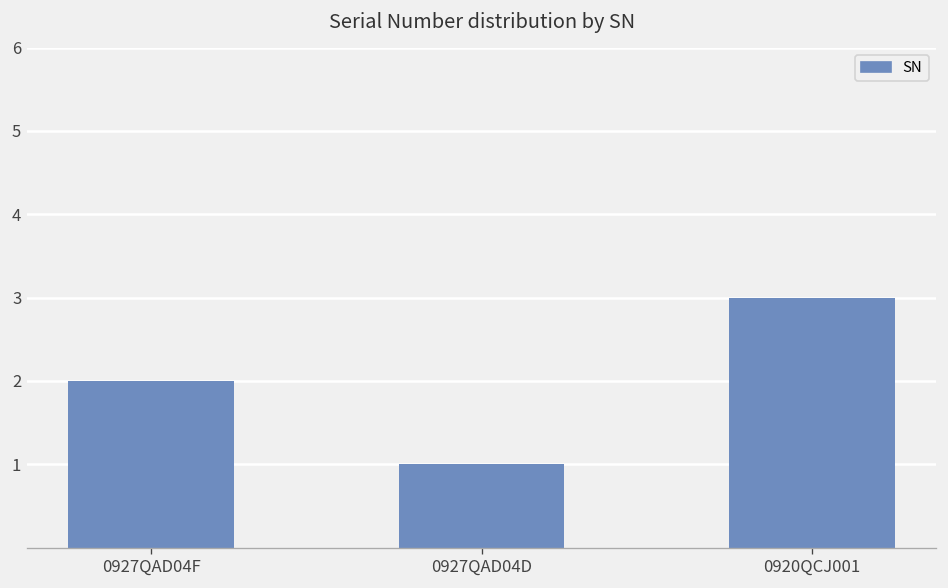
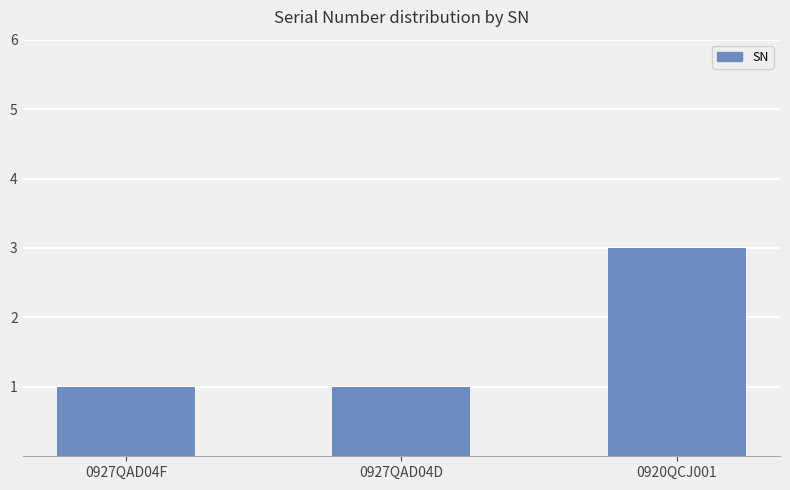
0927QAD04F: 2 -> 1
